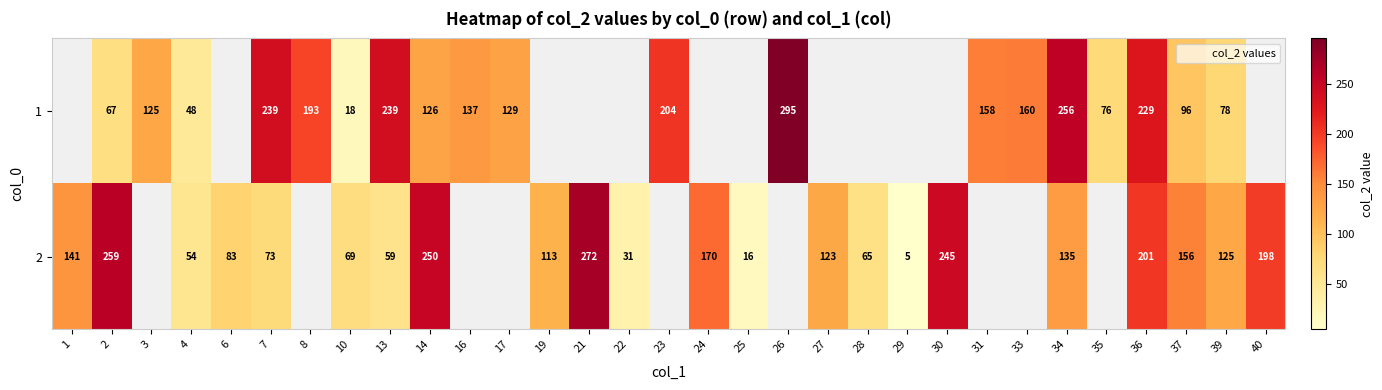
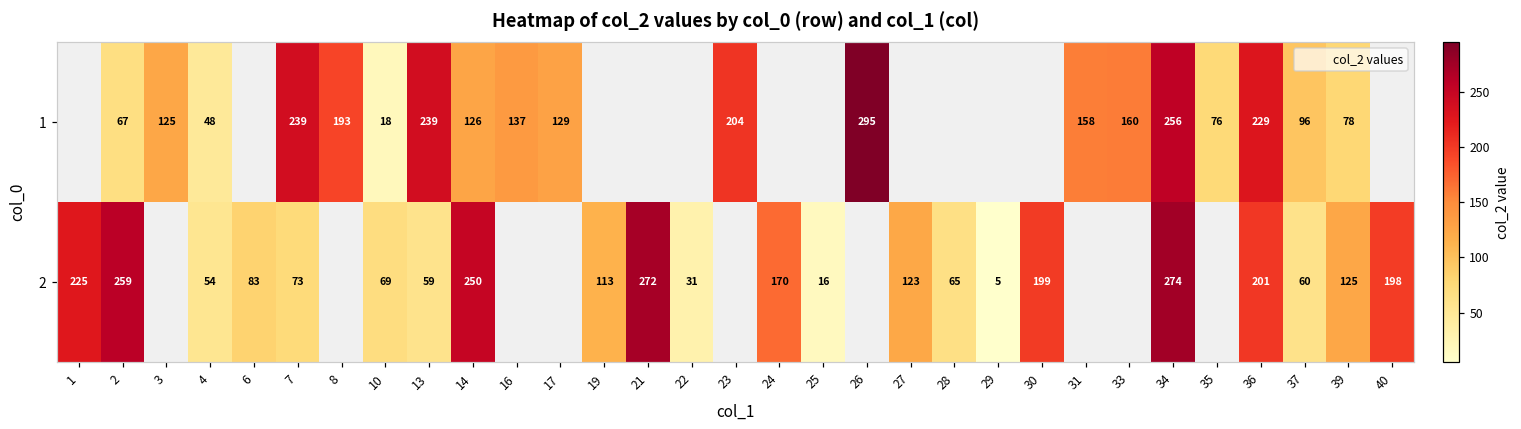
2, 1: 141 -> 225
2, 30: 245 -> 199
2, 34: 135 -> 274
2, 37: 156 -> 60
